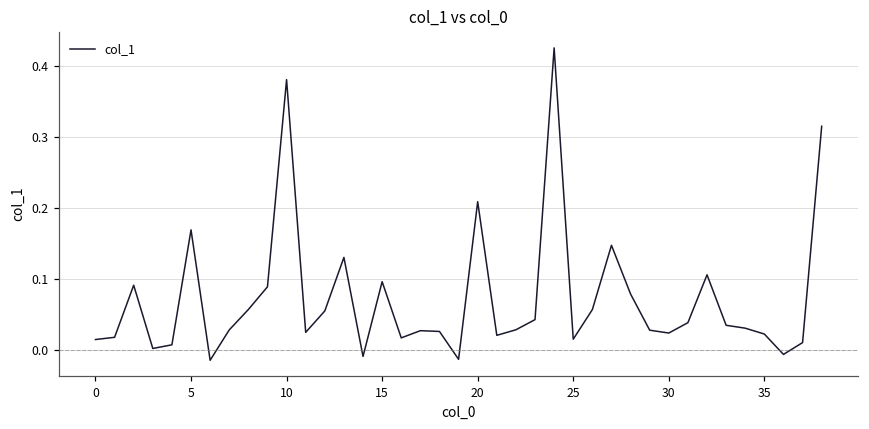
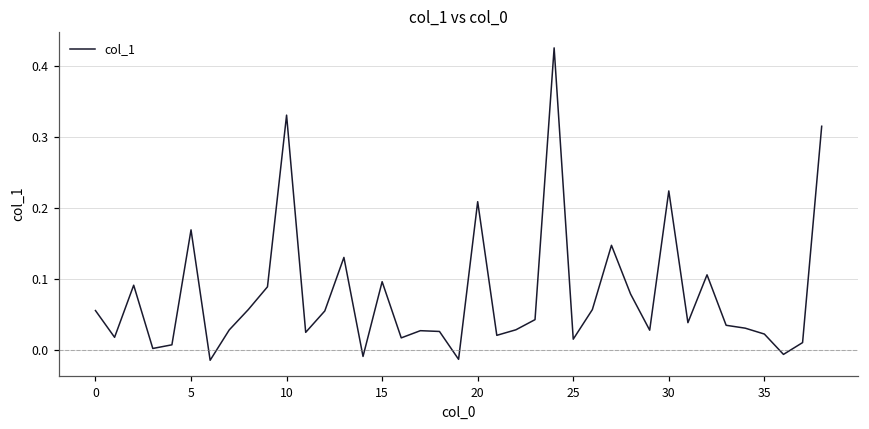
0: 0.01 -> 0.06
10: 0.38 -> 0.33
30: 0.02 -> 0.22
